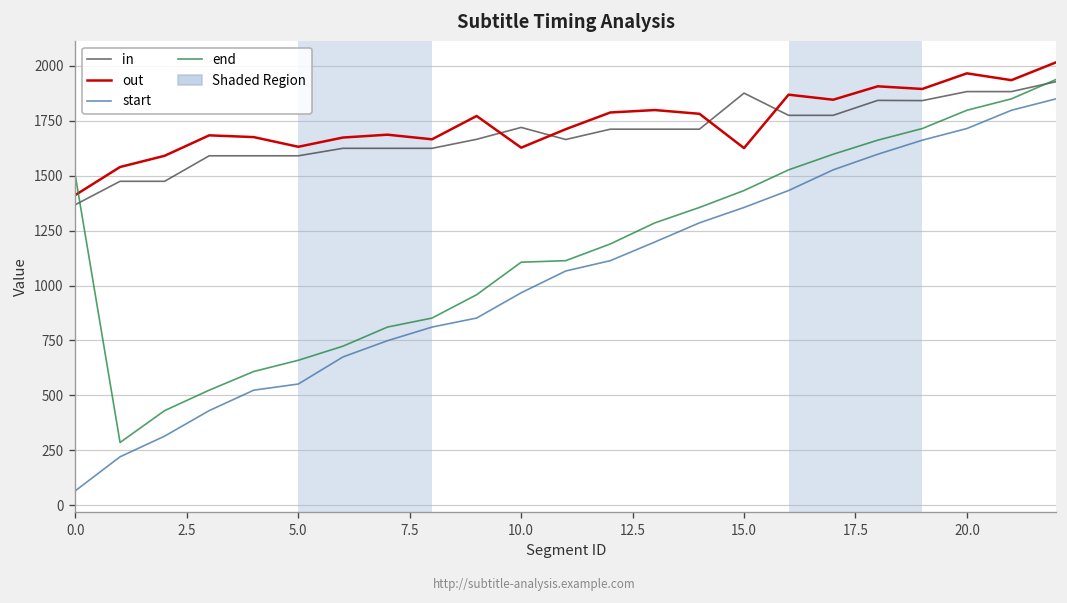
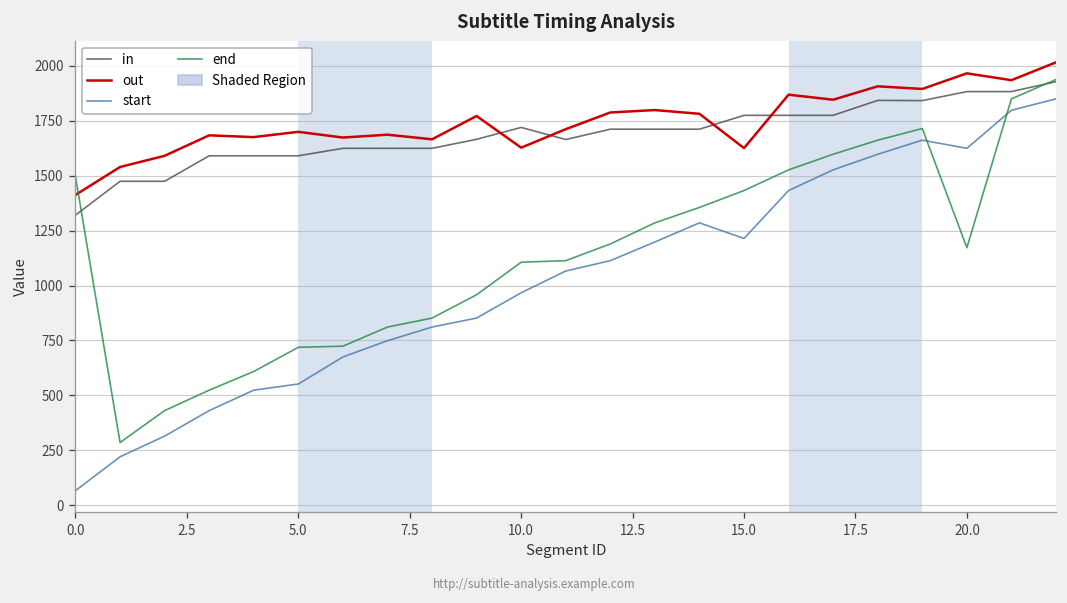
in, 0.0: 1370 -> 1320
out, 5.0: 1630 -> 1700
end, 5.0: 660 -> 720
in, 15.0: 1880 -> 1770
start, 15.0: 1360 -> 1210
start, 20.0: 1710 -> 1620
end, 20.0: 1800 -> 1170
